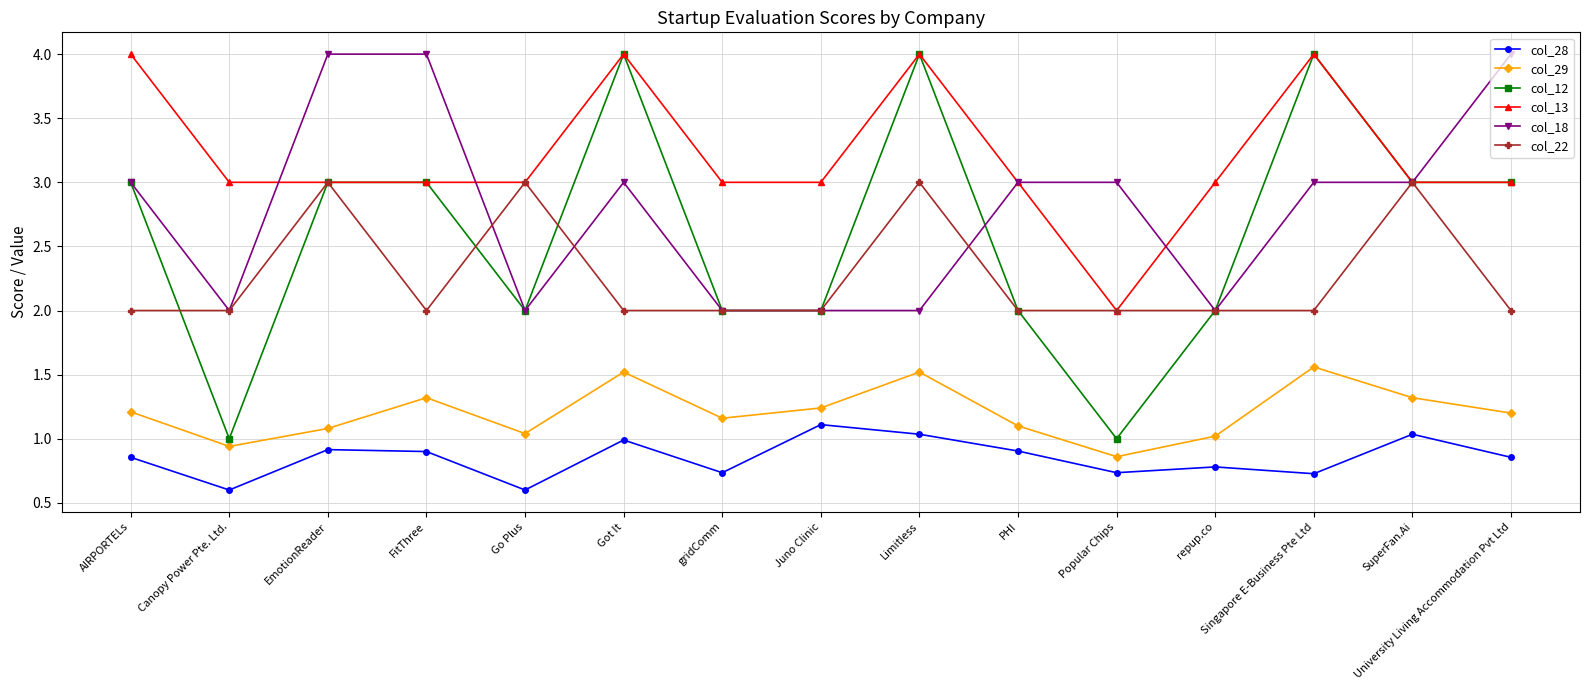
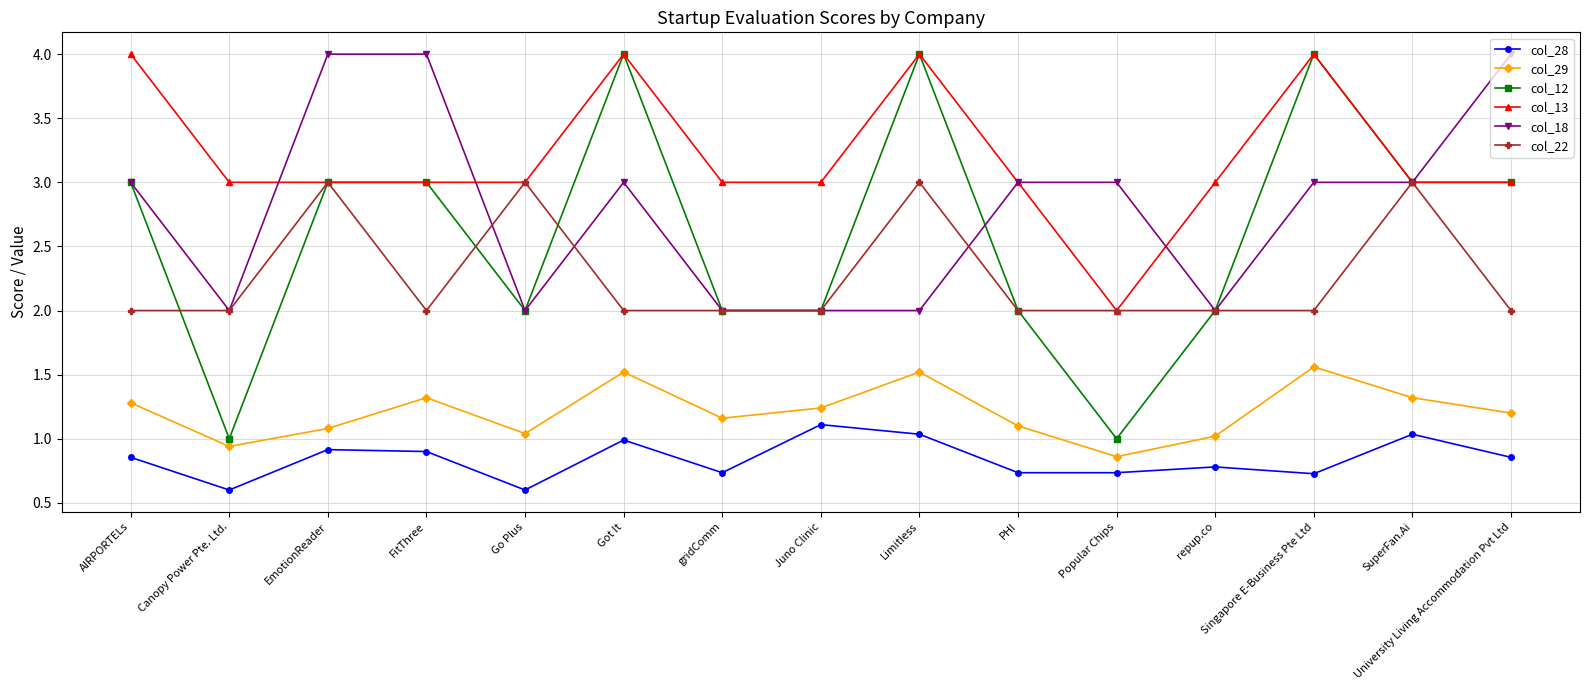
col_29, AIRPORTELs: 1.21 -> 1.28
col_28, PHI: 0.90 -> 0.74
